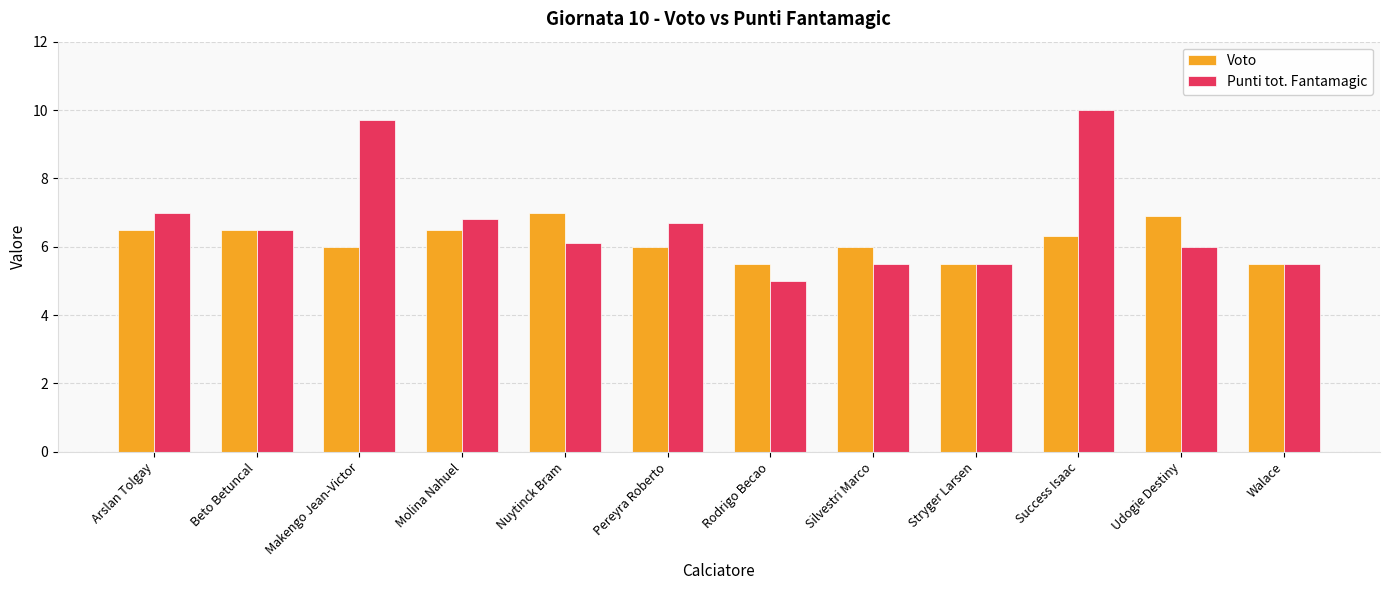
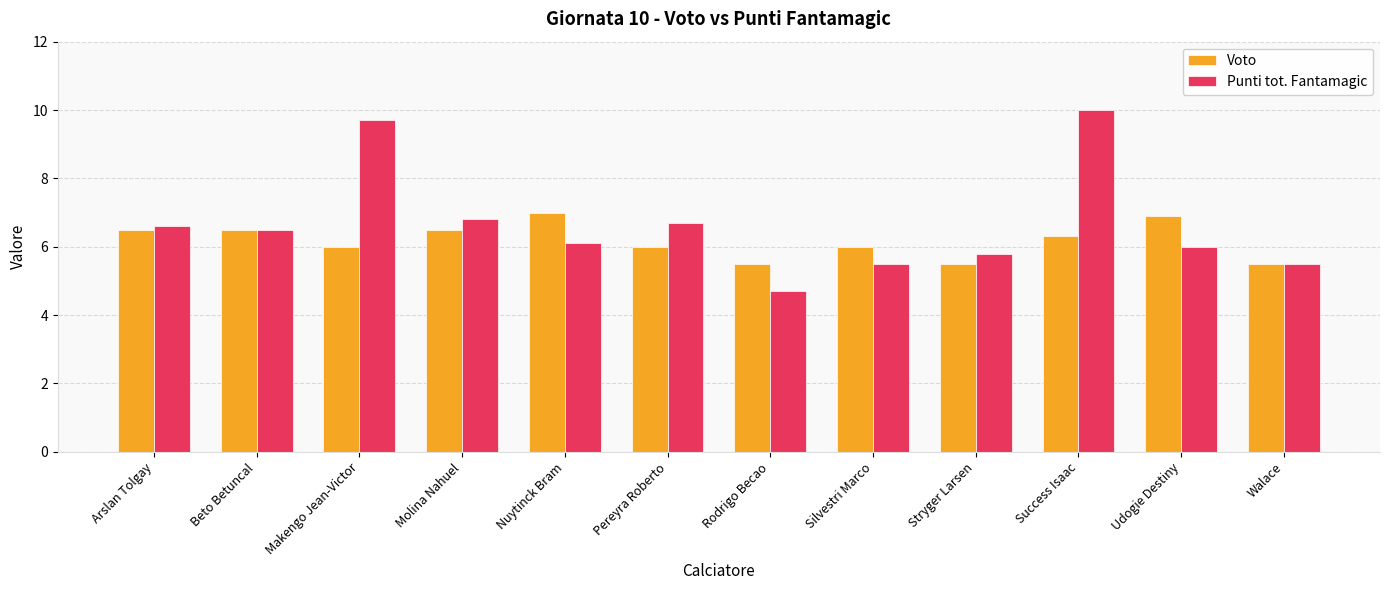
Punti tot. Fantamagic, Arslan Tolgay: 7.0 -> 6.6
Punti tot. Fantamagic, Rodrigo Becao: 5.0 -> 4.7
Punti tot. Fantamagic, Stryger Larsen: 5.5 -> 5.8
